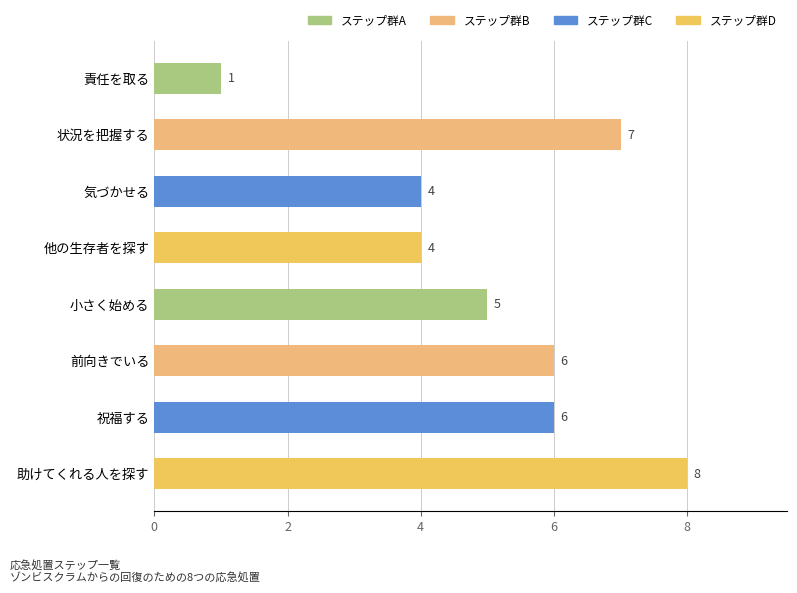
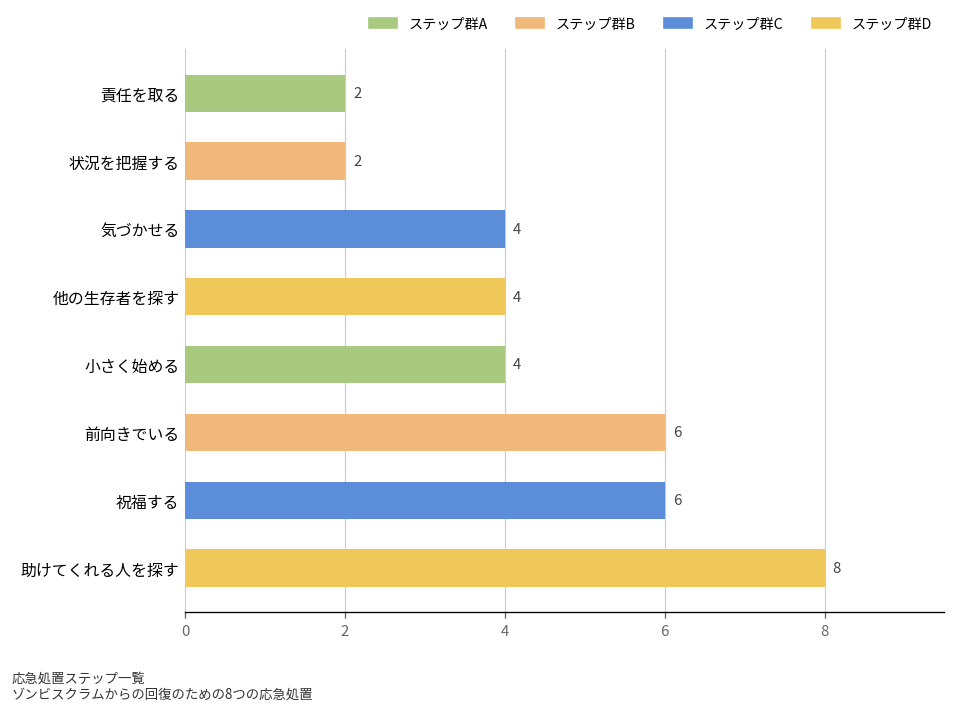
責任を取る: 1 -> 2
状況を把握する: 7 -> 2
小さく始める: 5 -> 4
